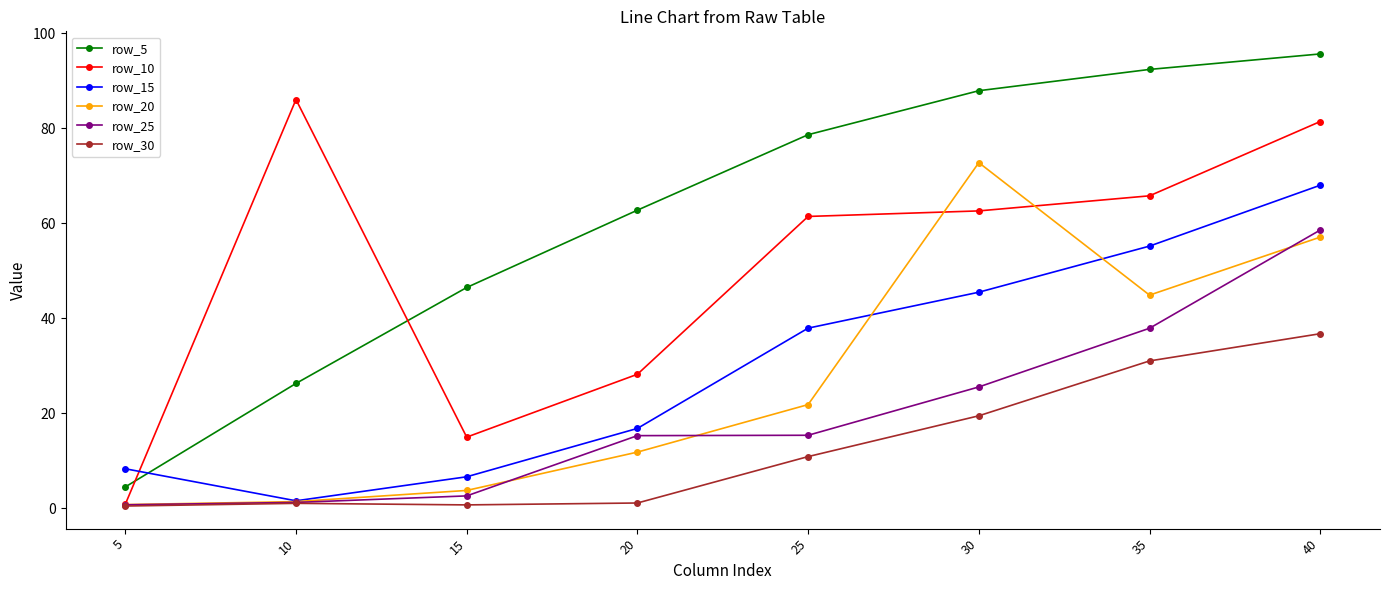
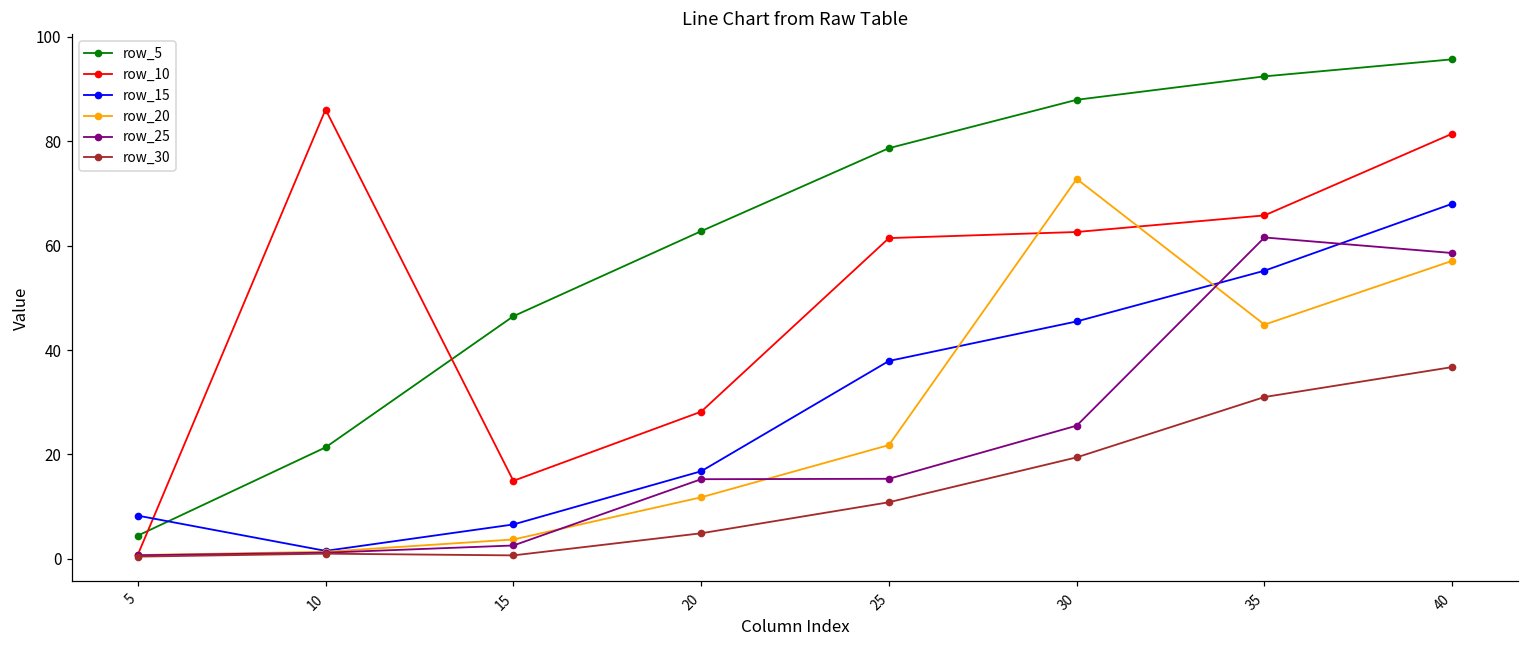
row_5, 10: 26 -> 21
row_30, 20: 1 -> 5
row_25, 35: 38 -> 62
